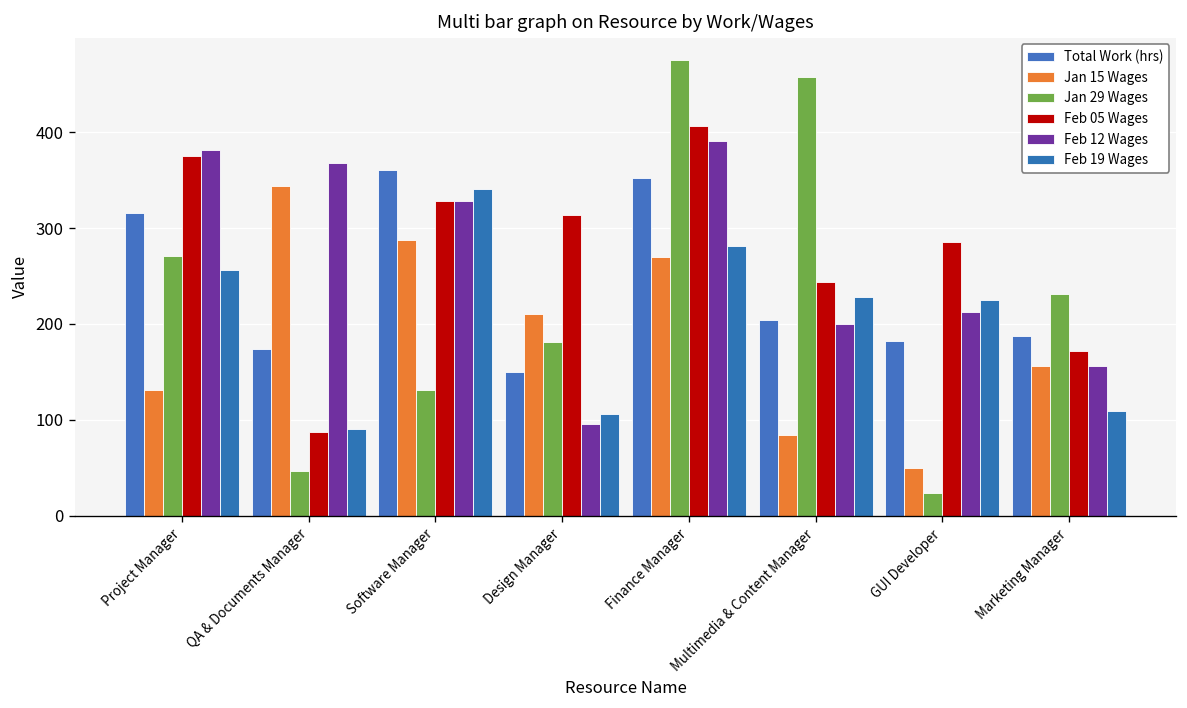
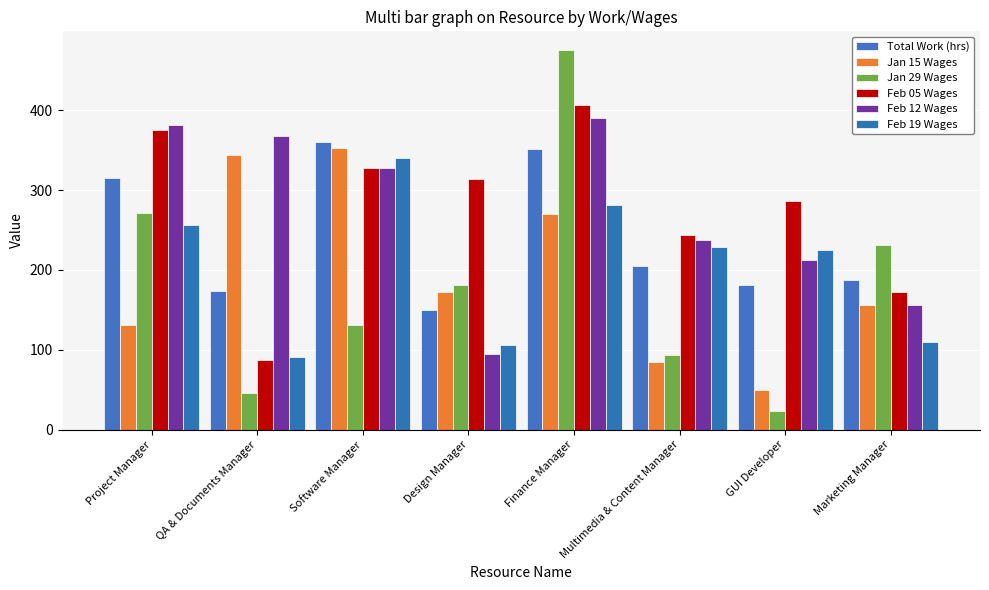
Jan 15 Wages, Software Manager: 290 -> 350
Jan 15 Wages, Design Manager: 210 -> 170
Jan 29 Wages, Multimedia & Content Manager: 460 -> 90
Feb 12 Wages, Multimedia & Content Manager: 200 -> 240
